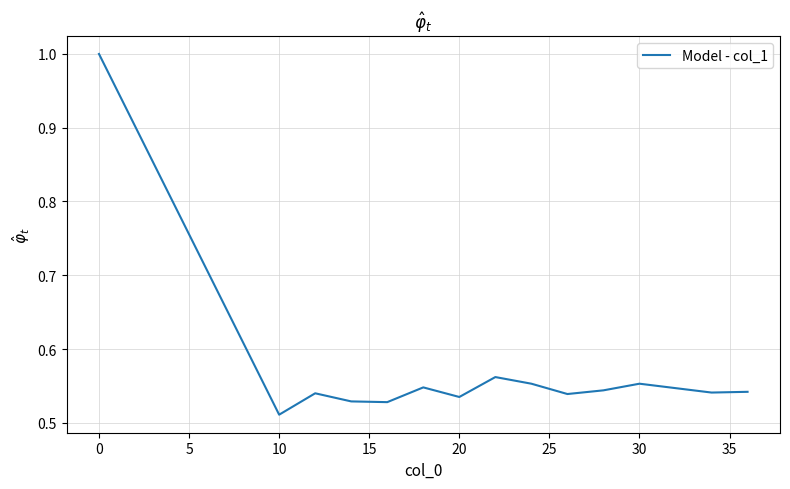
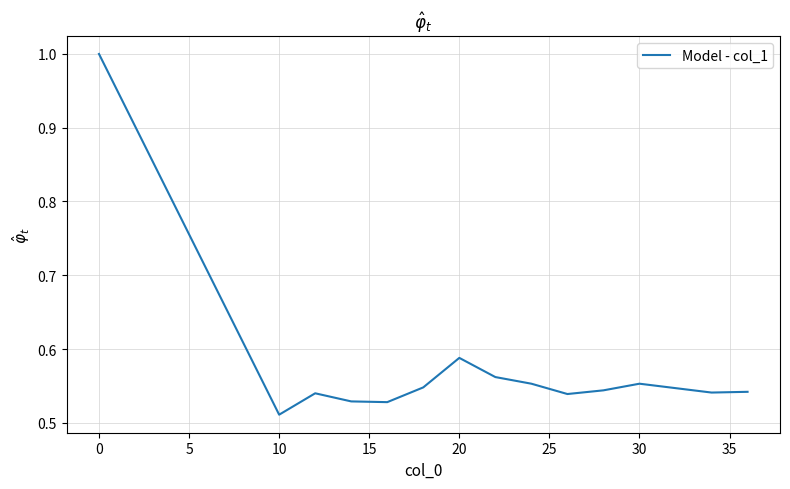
20: 0.54 -> 0.59
